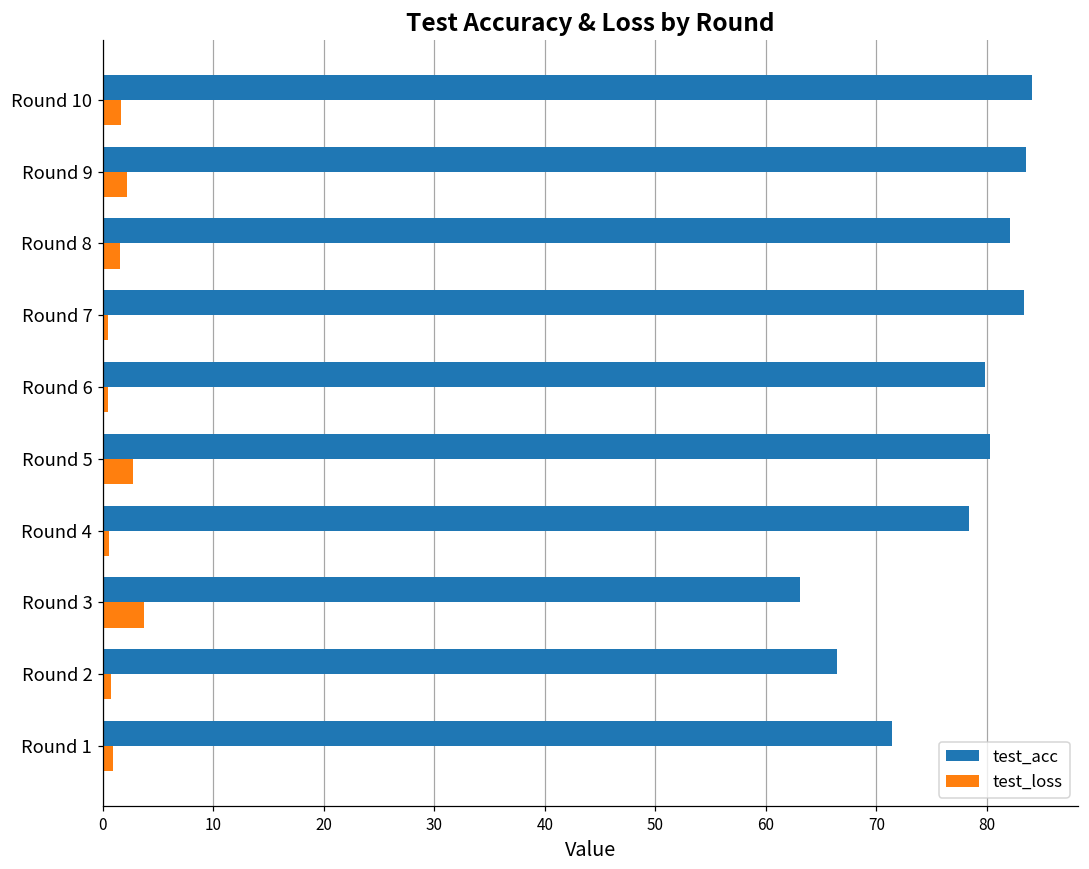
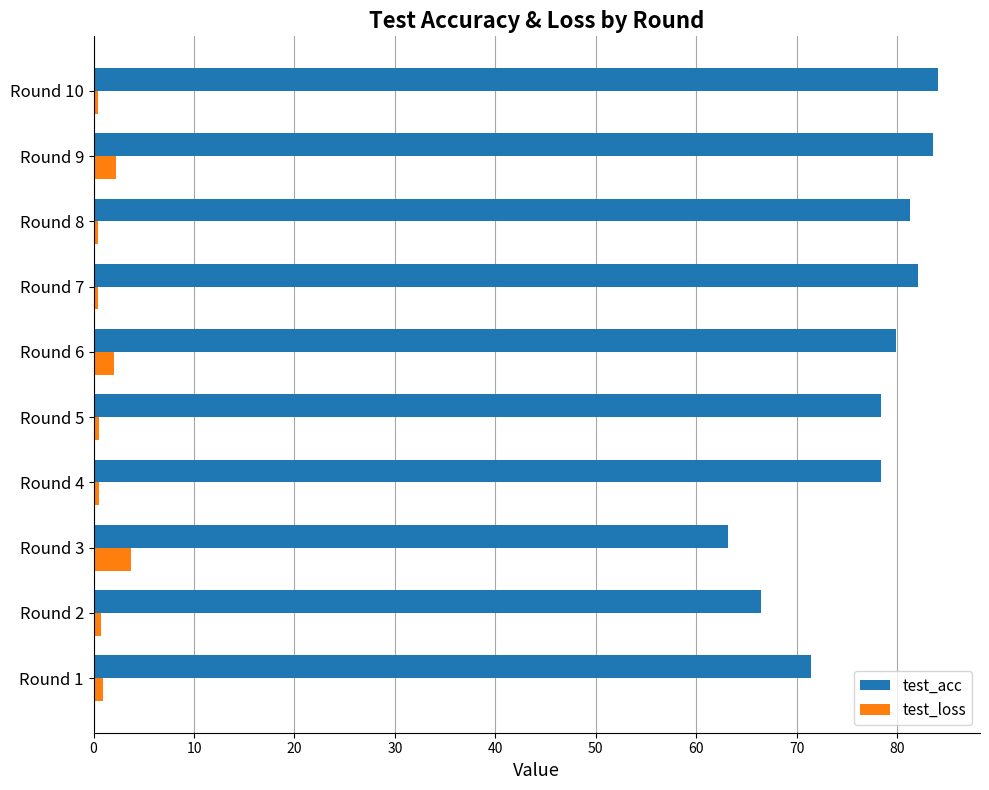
test_loss, Round 10: 1.7 -> 0.4
test_acc, Round 8: 82.1 -> 81.3
test_loss, Round 8: 1.6 -> 0.5
test_acc, Round 7: 83.3 -> 82.1
test_loss, Round 6: 0.5 -> 2.1
test_acc, Round 5: 80.3 -> 78.4
test_loss, Round 5: 2.7 -> 0.5
